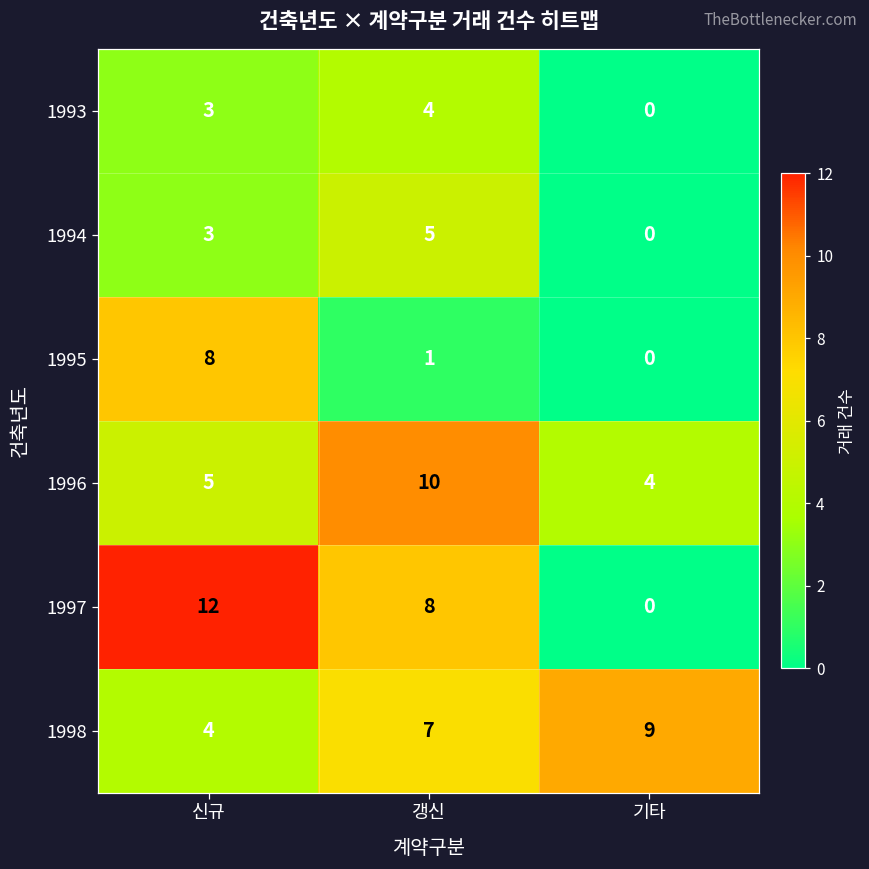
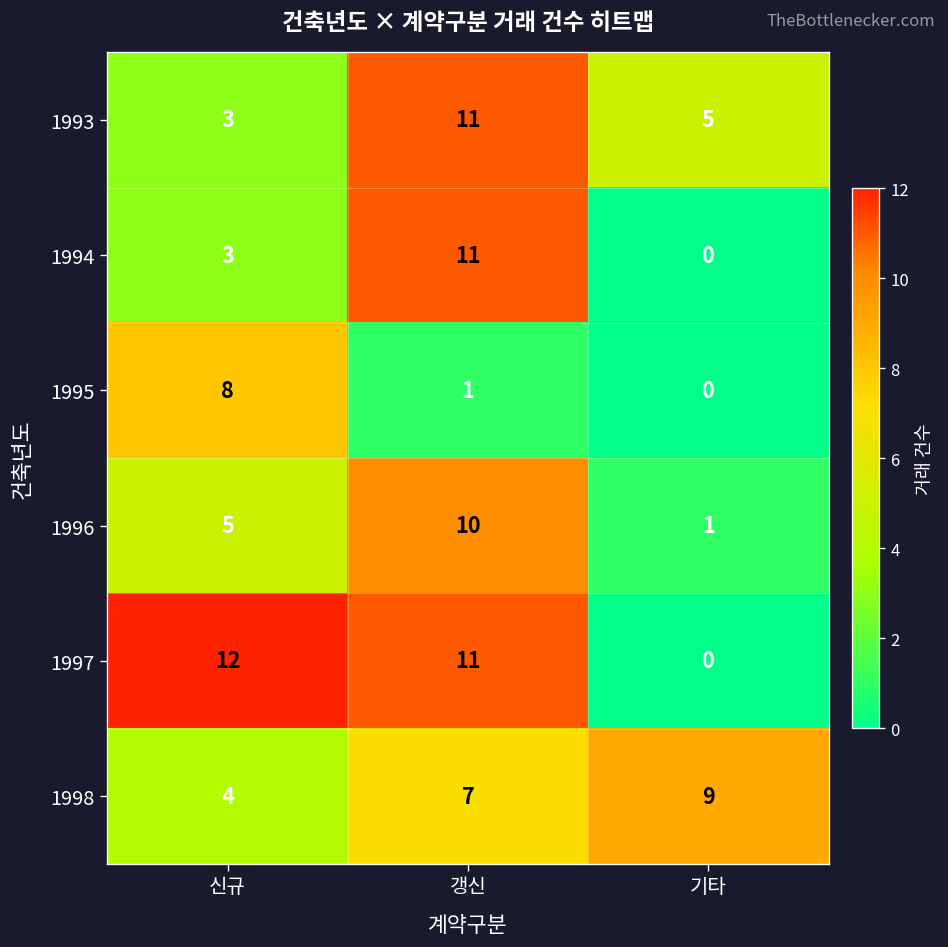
1993, 갱신: 4 -> 11
1993, 기타: 0 -> 5
1994, 갱신: 5 -> 11
1996, 기타: 4 -> 1
1997, 갱신: 8 -> 11
